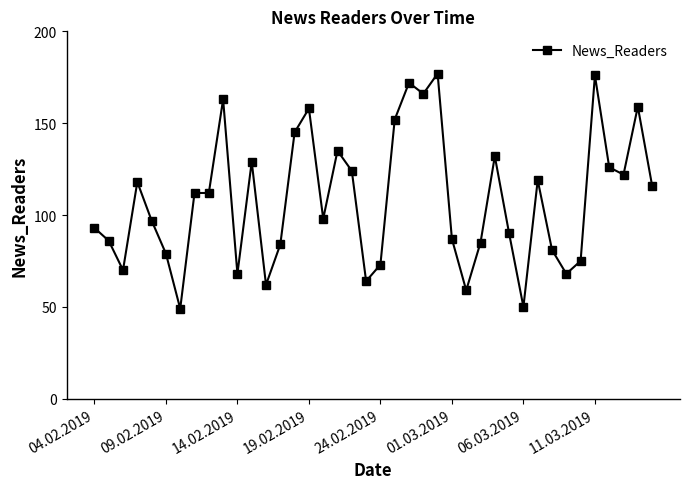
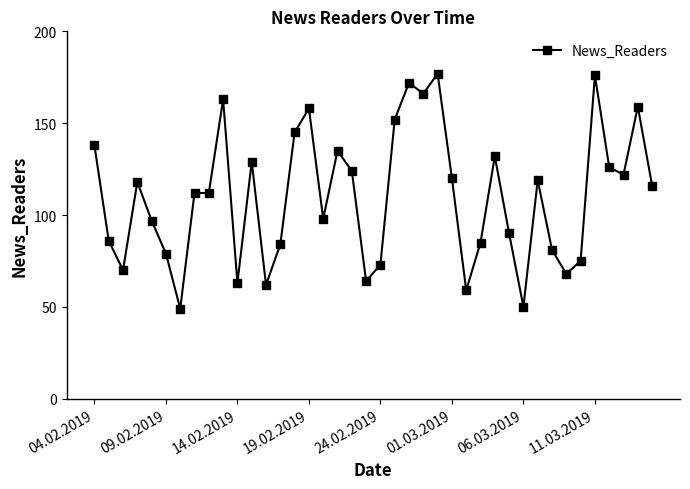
04.02.2019: 93 -> 138
14.02.2019: 68 -> 63
01.03.2019: 87 -> 120
